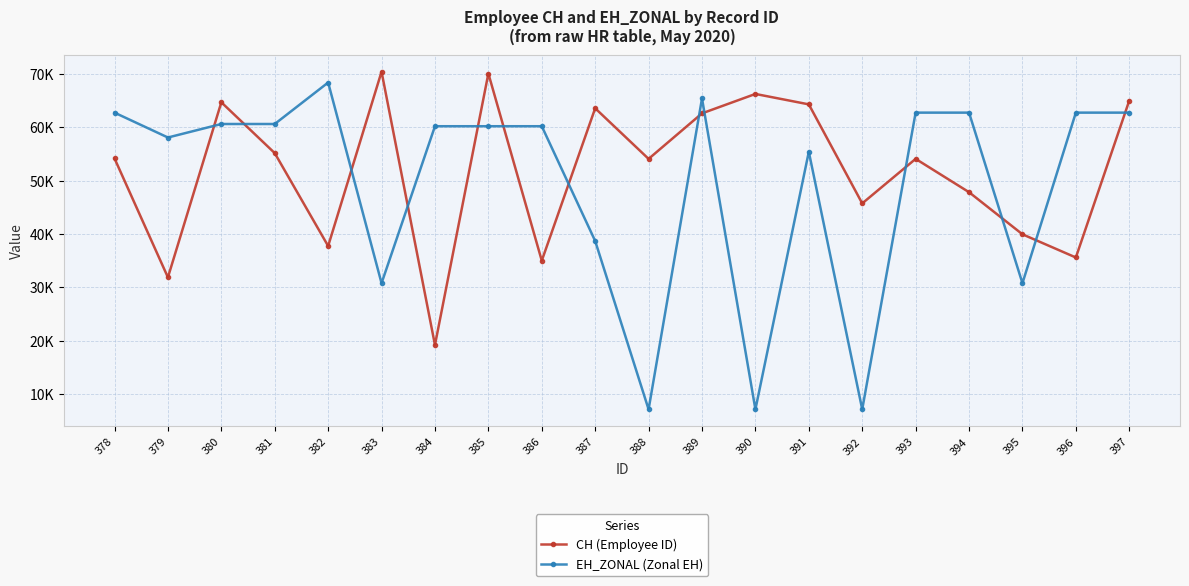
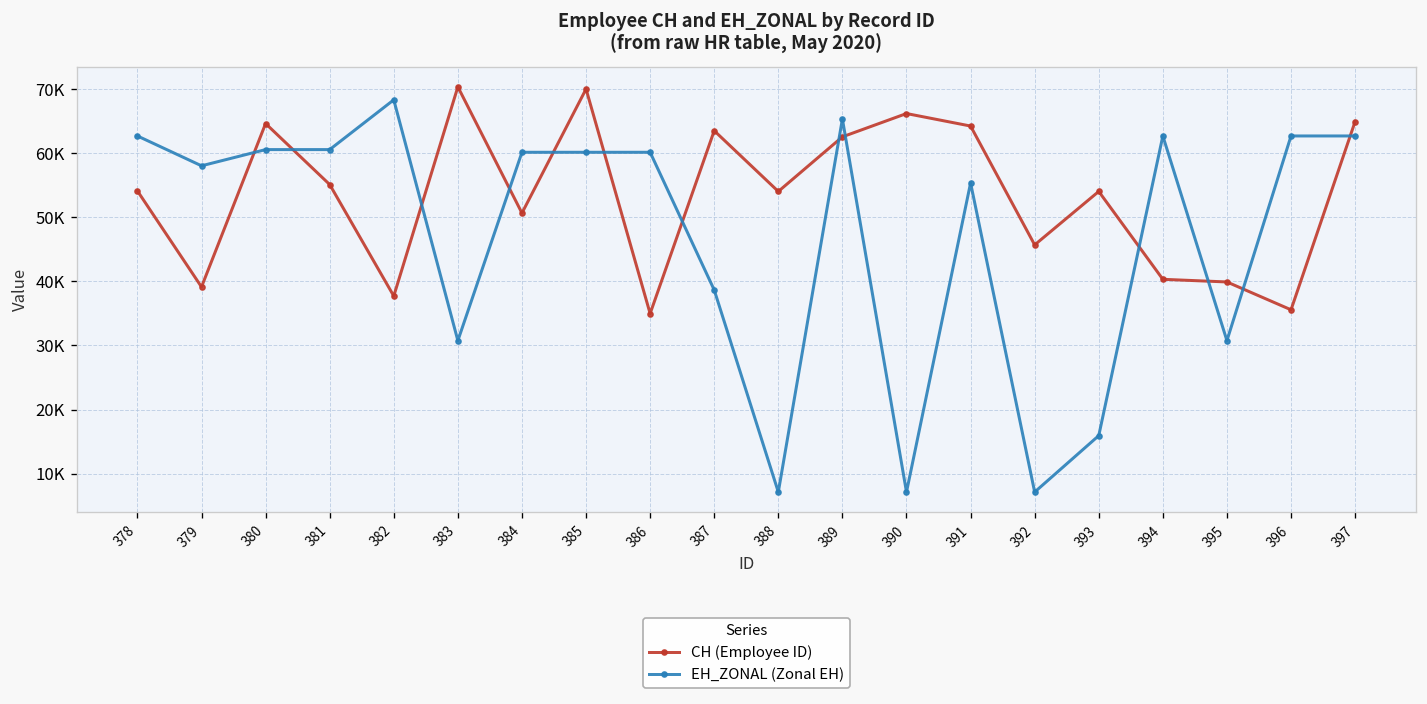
CH (Employee ID), 379: 32000 -> 39000
CH (Employee ID), 384: 19000 -> 51000
EH_ZONAL (Zonal EH), 393: 63000 -> 16000
CH (Employee ID), 394: 48000 -> 40000
